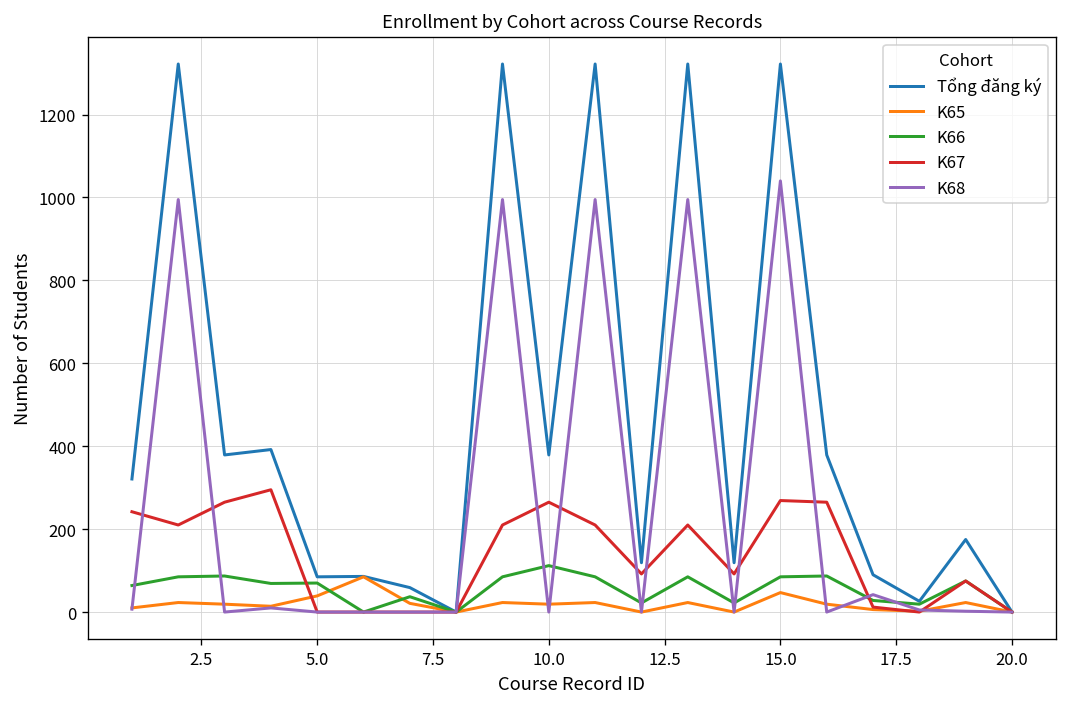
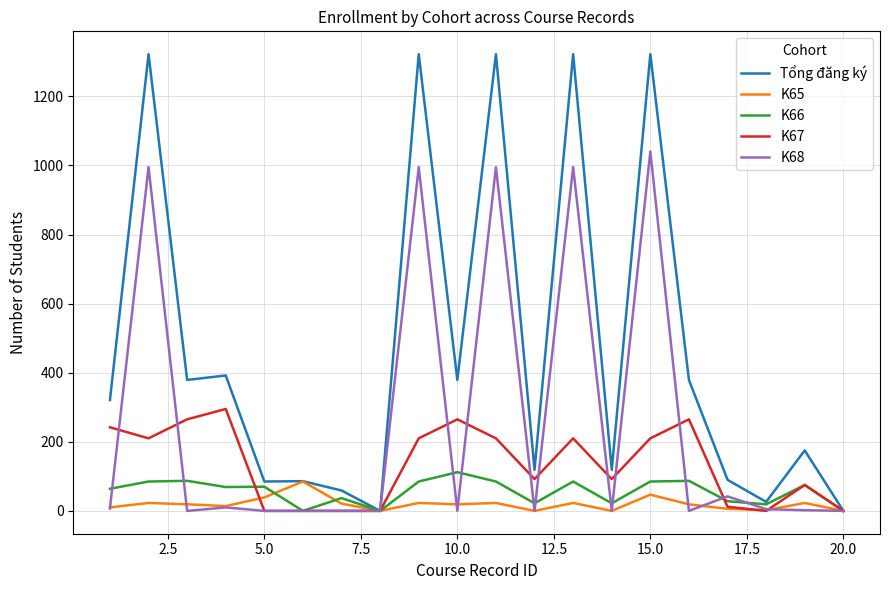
K67, 15.0: 270 -> 210
